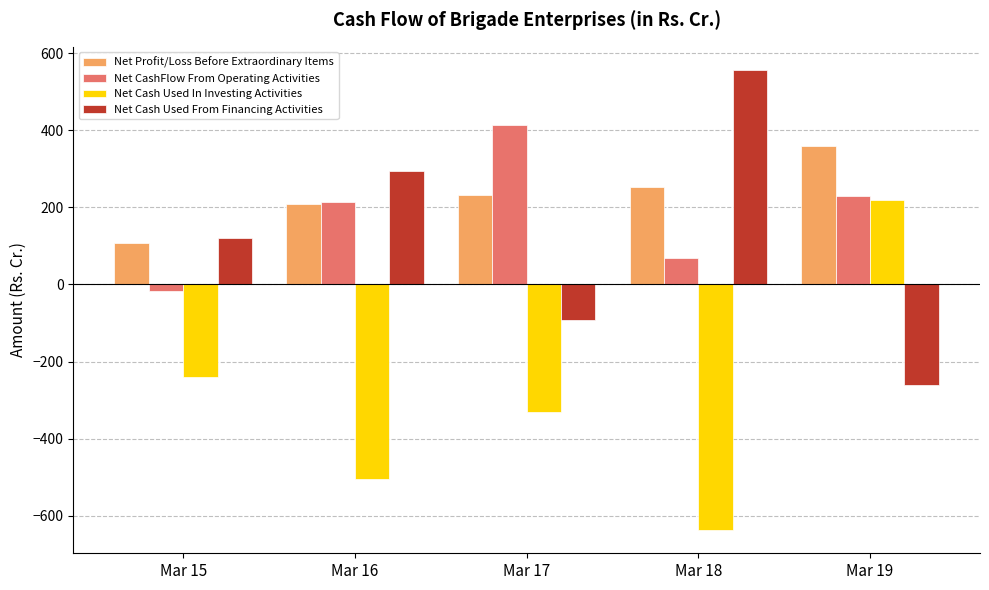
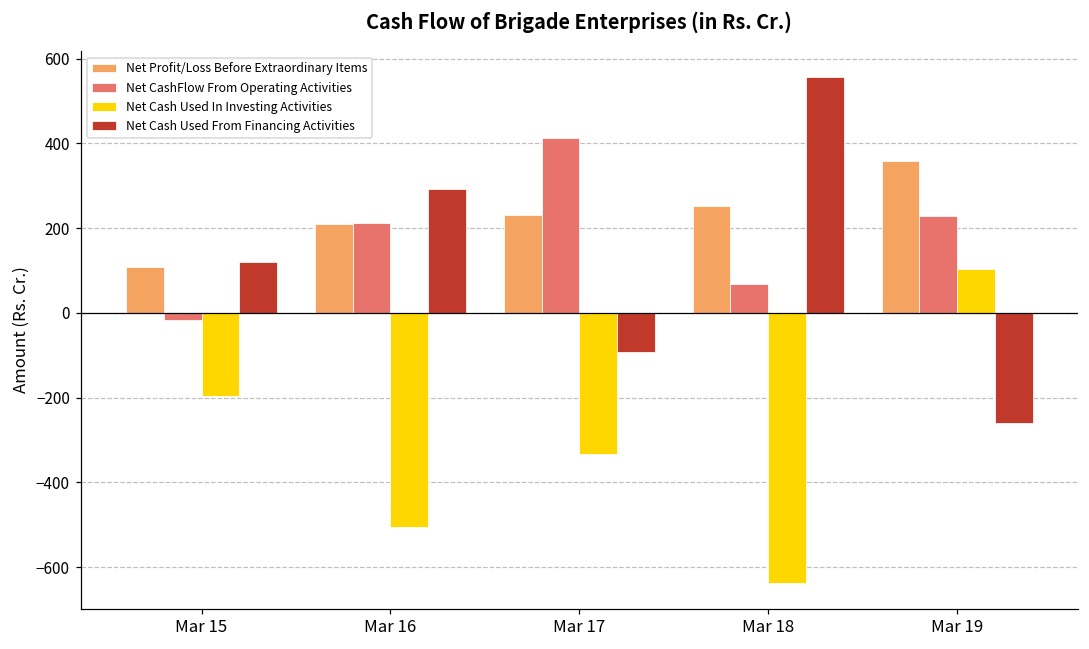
Net Cash Used In Investing Activities, Mar 15: -240 -> -200
Net Cash Used In Investing Activities, Mar 19: 220 -> 100
